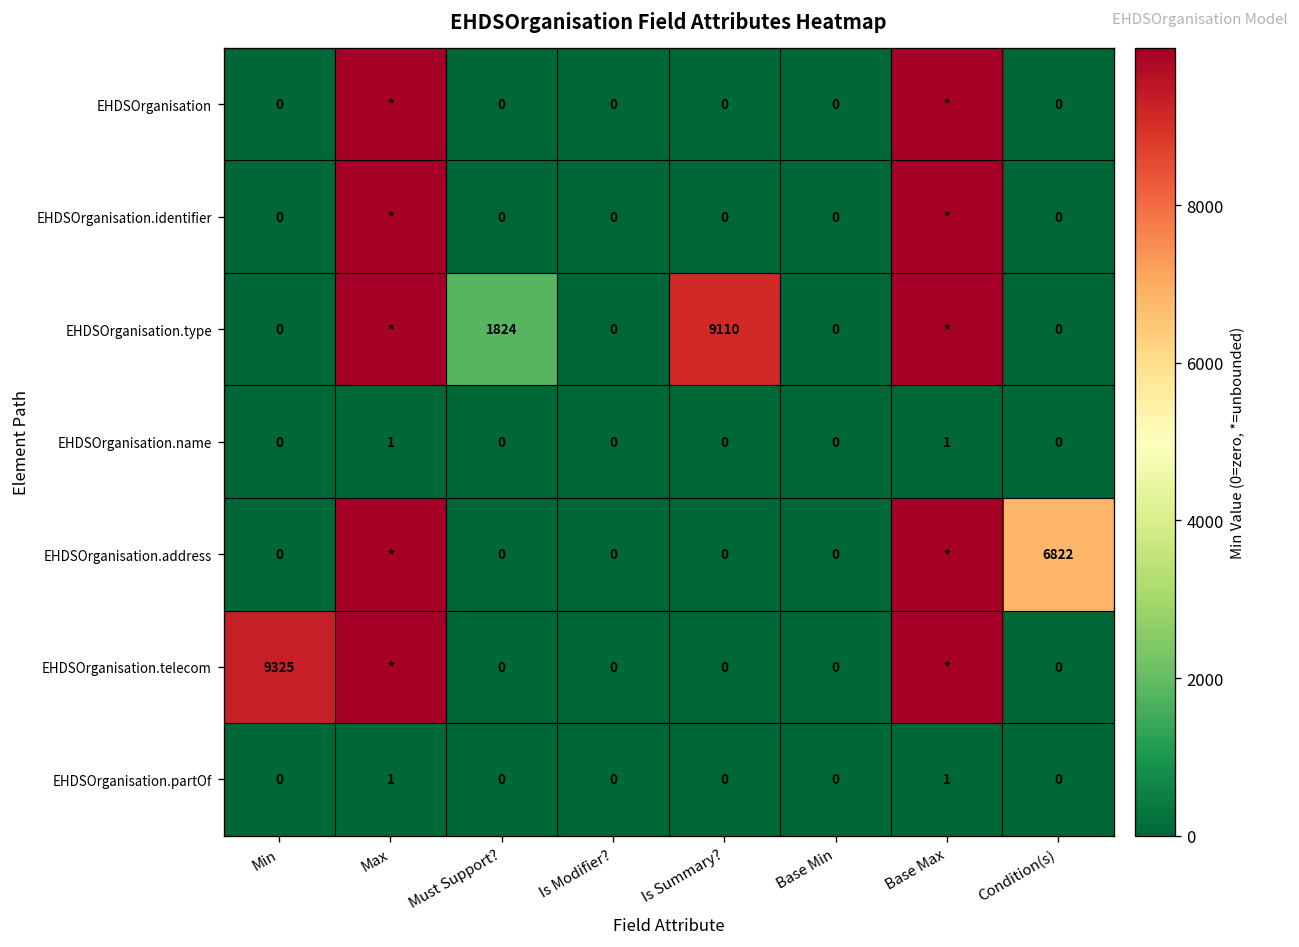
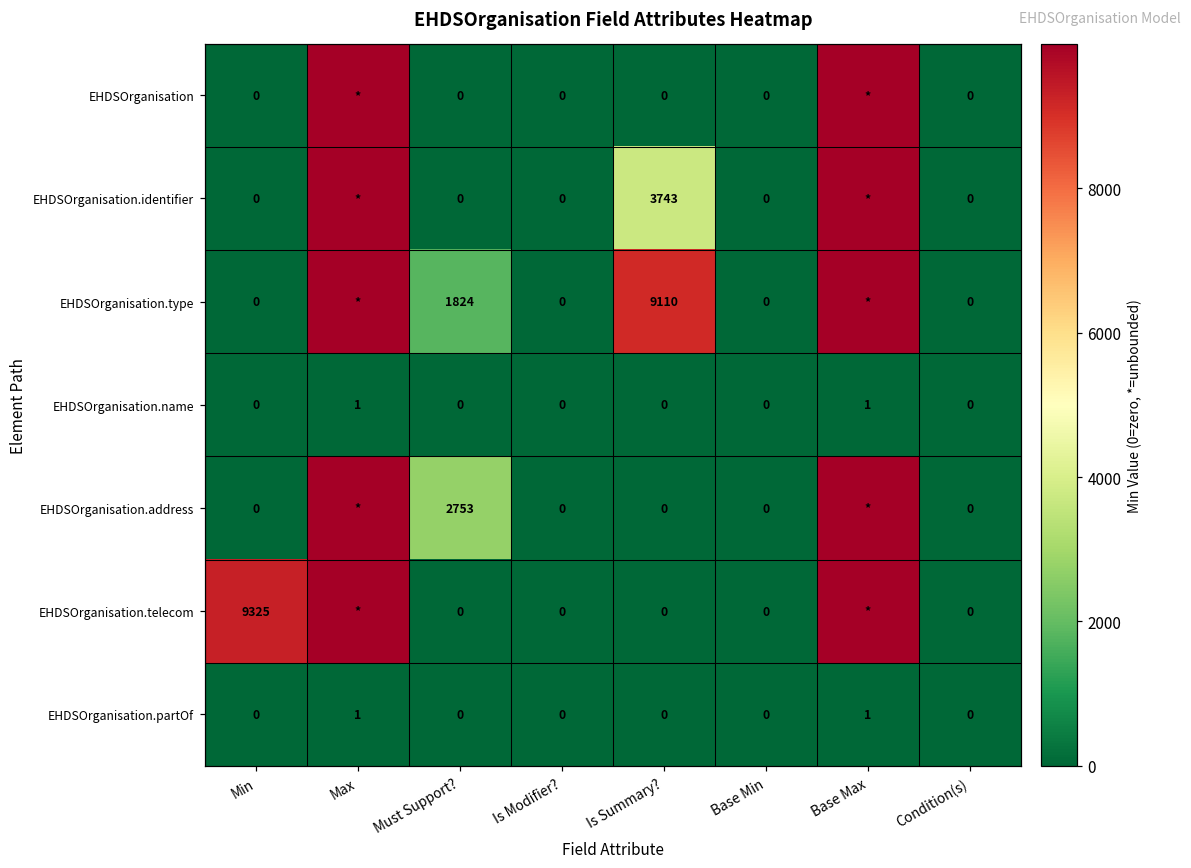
EHDSOrganisation.identifier, Is Summary?: 0 -> 3743
EHDSOrganisation.address, Must Support?: 0 -> 2753
EHDSOrganisation.address, Condition(s): 6822 -> 0
